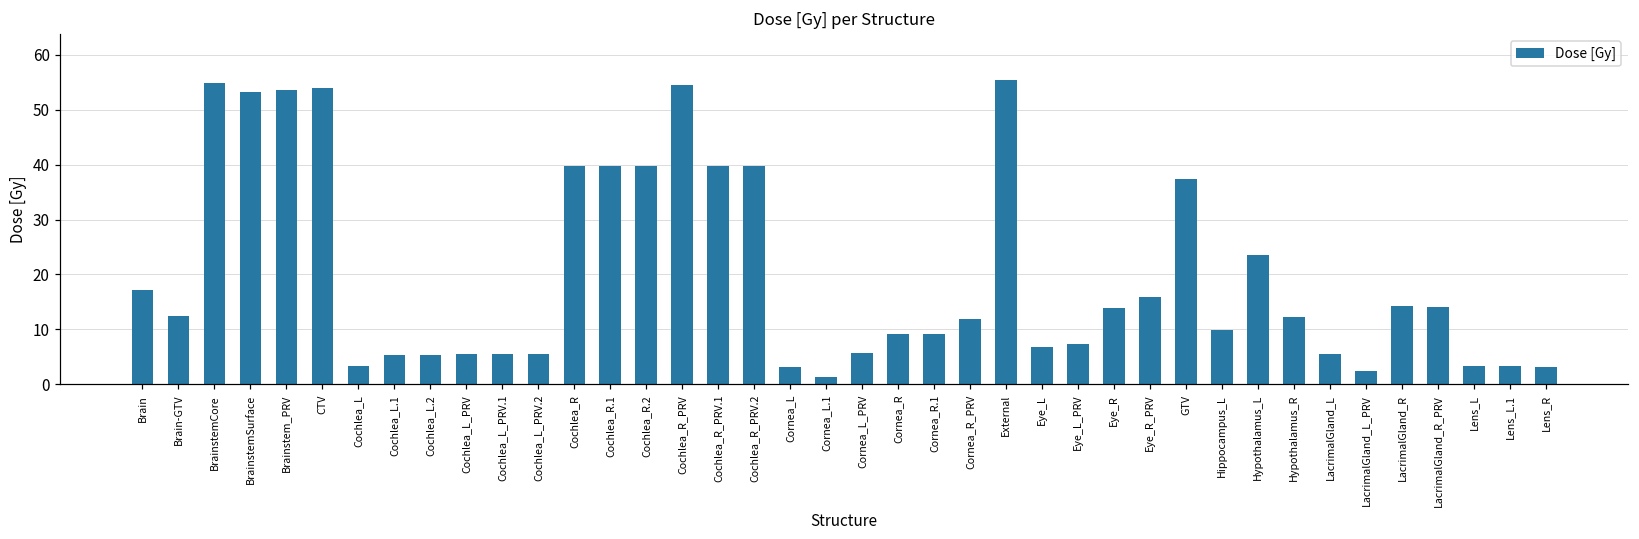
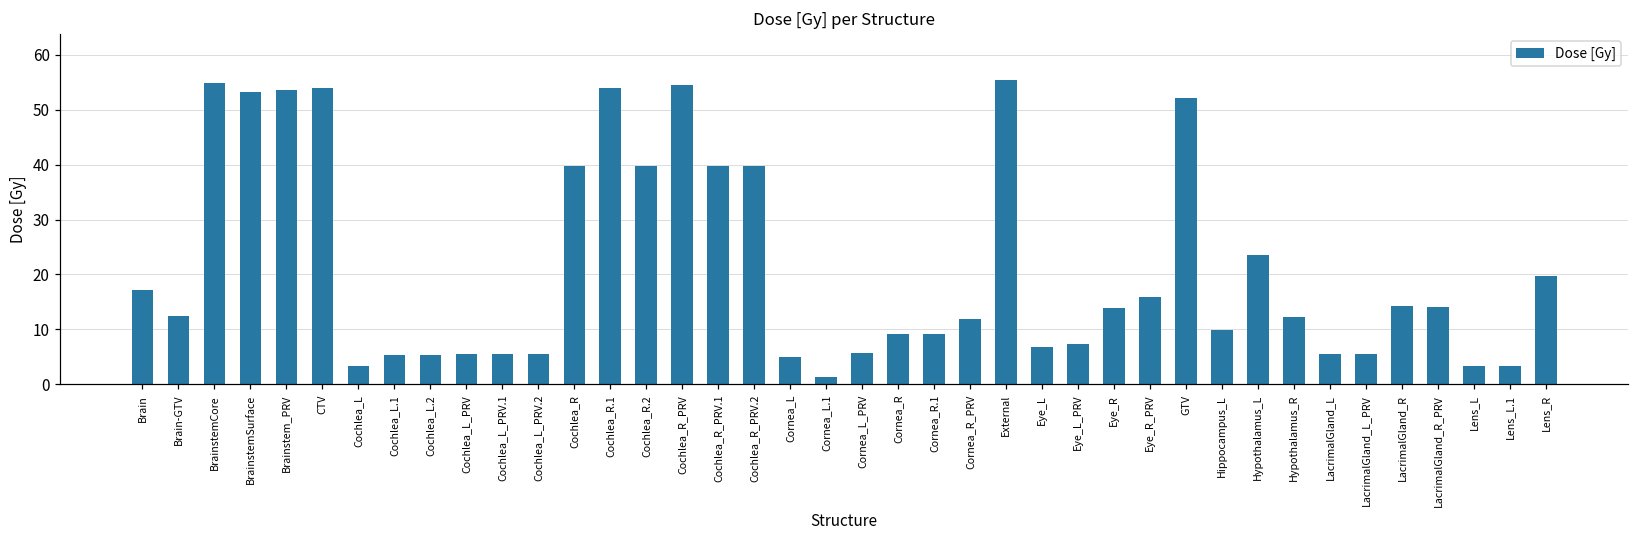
Cochlea_R.1: 40 -> 54
Cornea_L: 3 -> 5
GTV: 37 -> 52
LacrimalGland_L_PRV: 2 -> 5
Lens_R: 3 -> 20
